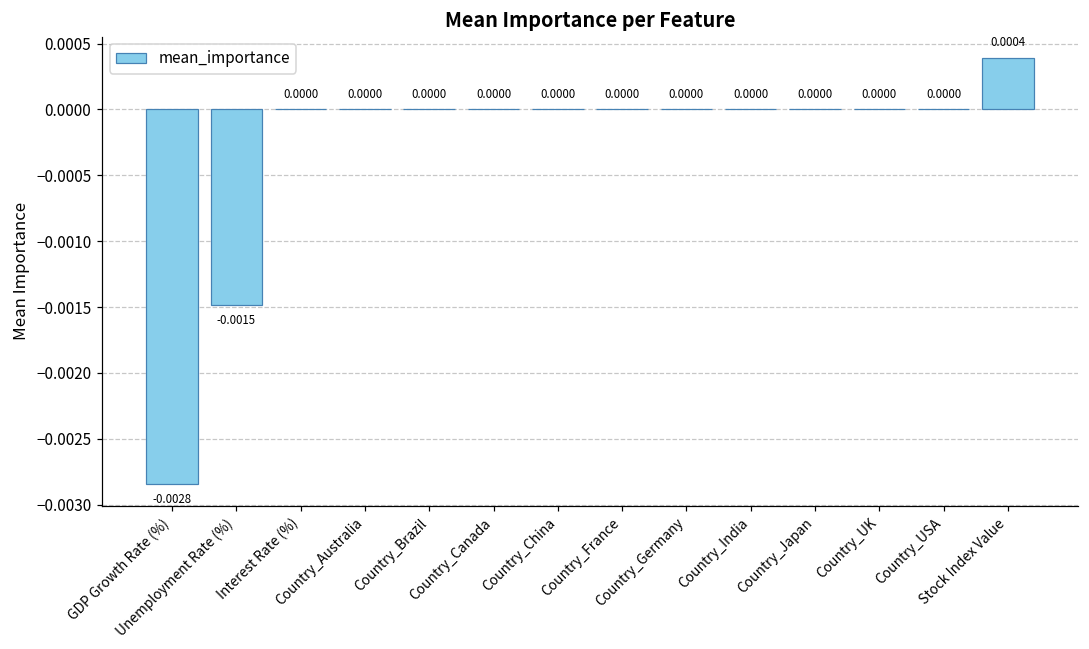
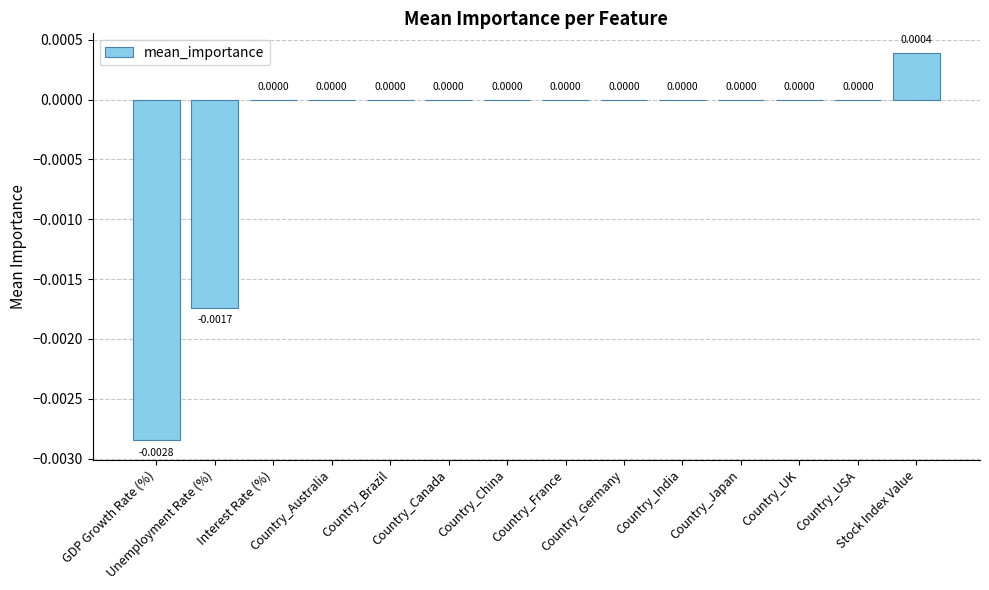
Unemployment Rate (%): -0.0015 -> -0.0017
